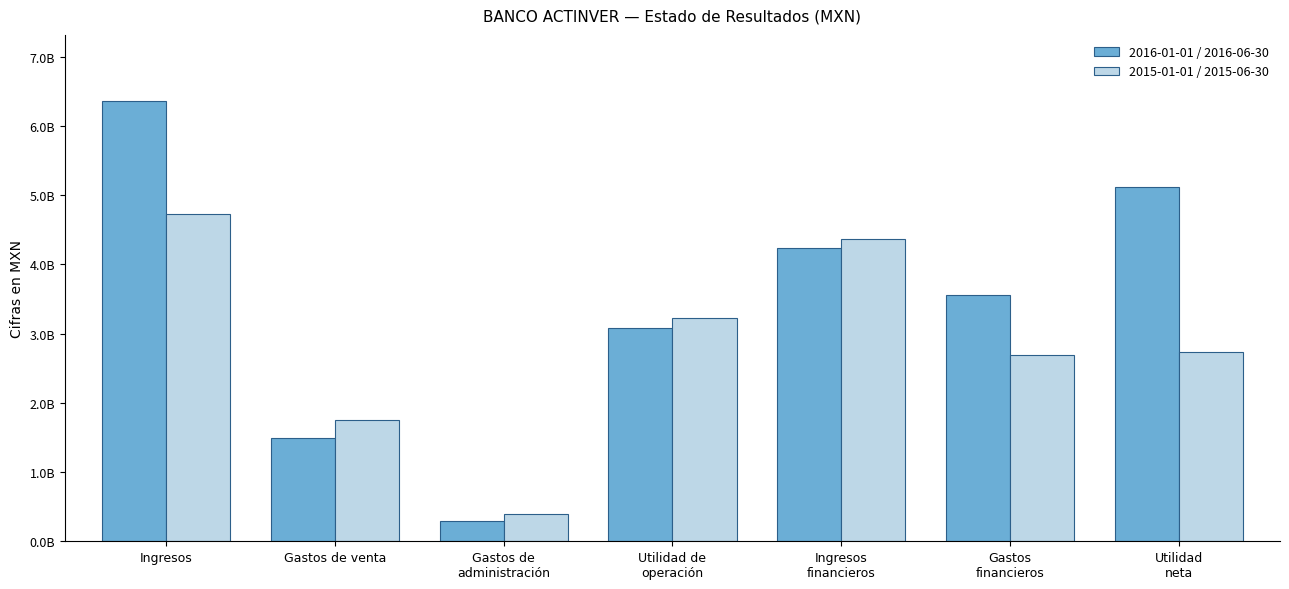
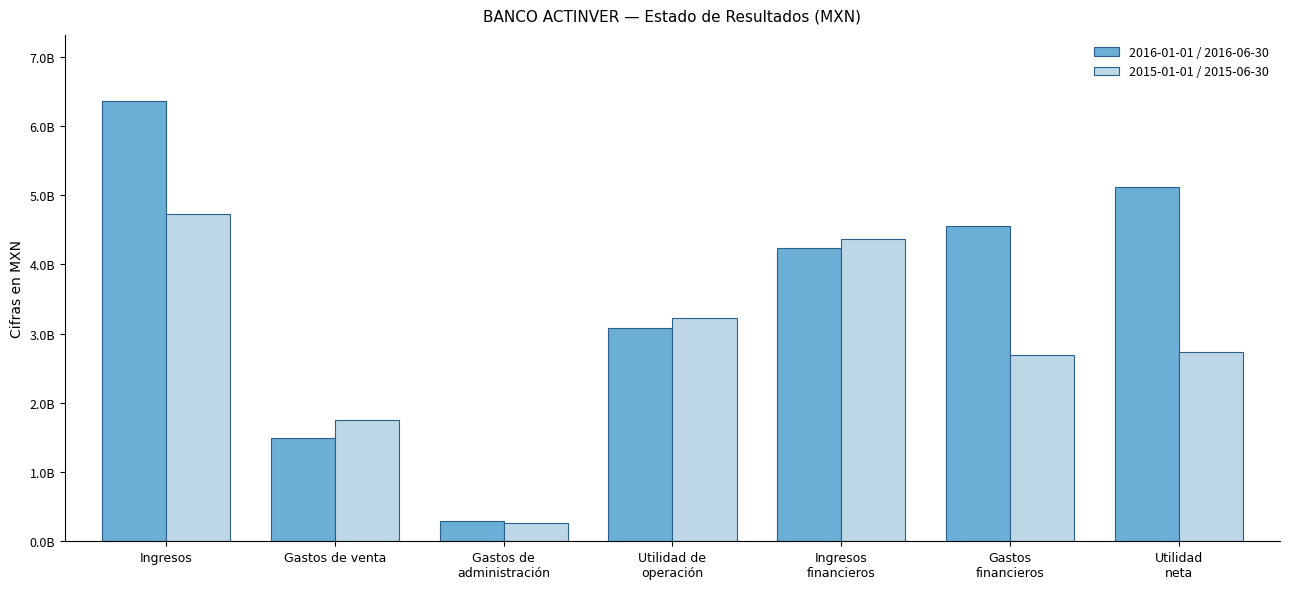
2015-01-01 / 2015-06-30, Gastos de administración: 400000000 -> 300000000
2016-01-01 / 2016-06-30, Gastos financieros: 3600000000 -> 4600000000
